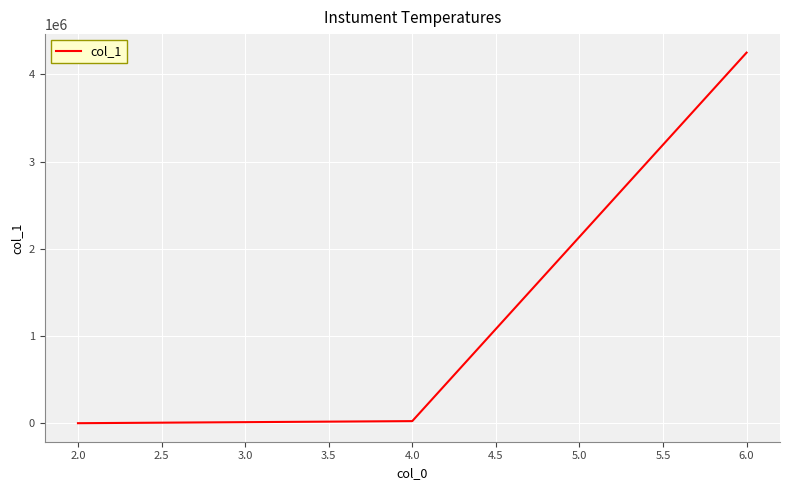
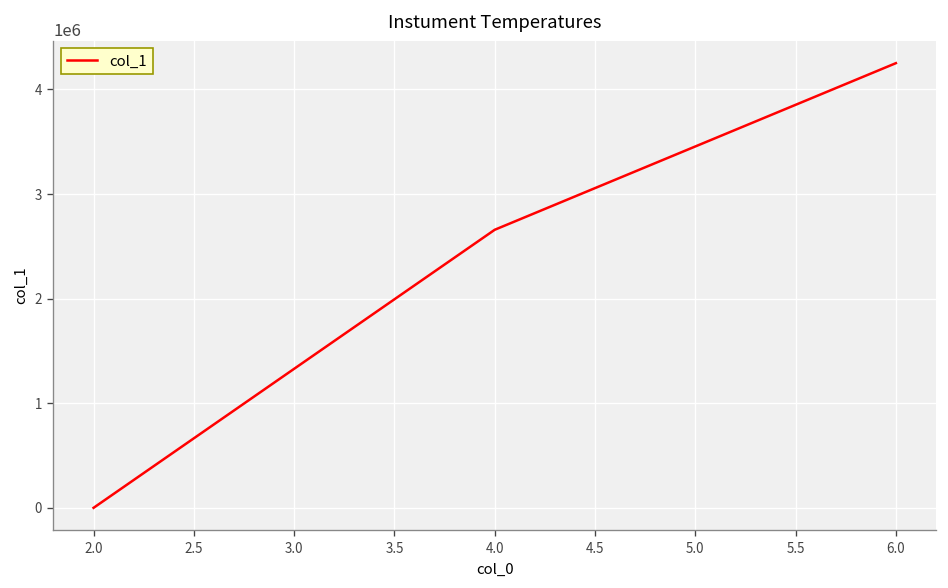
4.0: 0 -> 2700000
